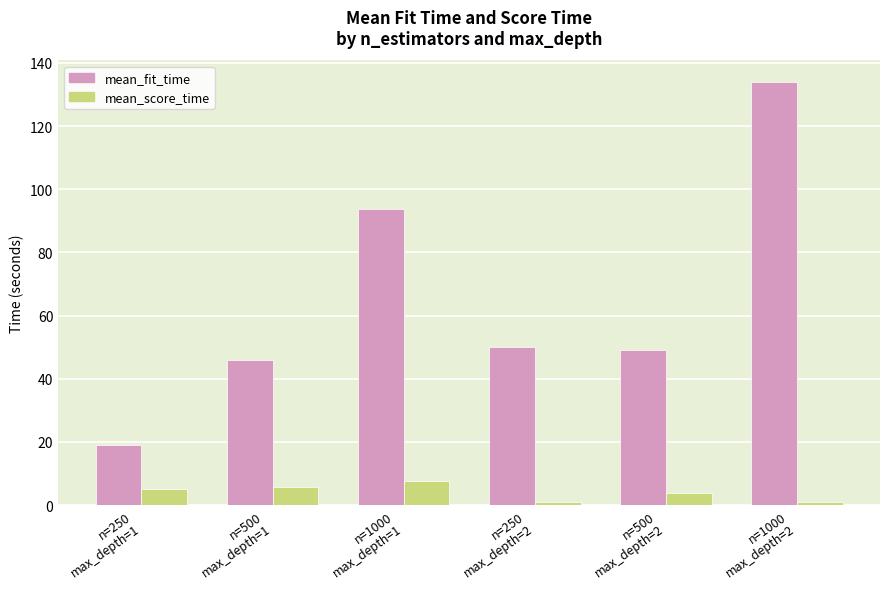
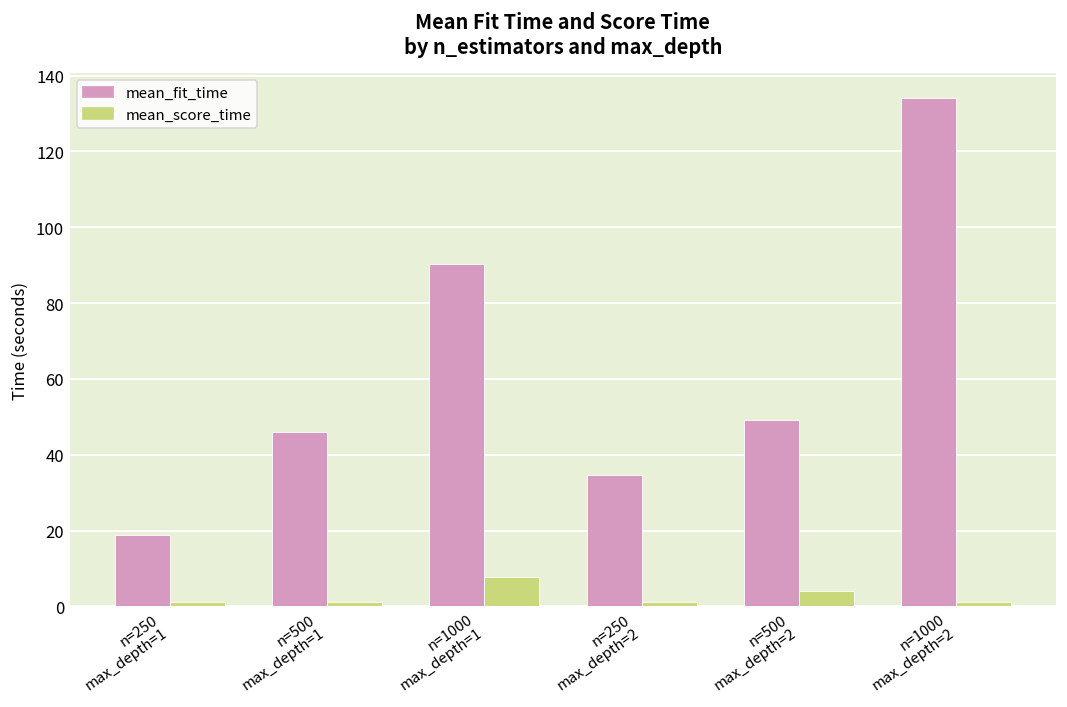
mean_score_time, n=250 max_depth=1: 5 -> 1
mean_score_time, n=500 max_depth=1: 6 -> 1
mean_fit_time, n=1000 max_depth=1: 94 -> 90
mean_fit_time, n=250 max_depth=2: 50 -> 35
